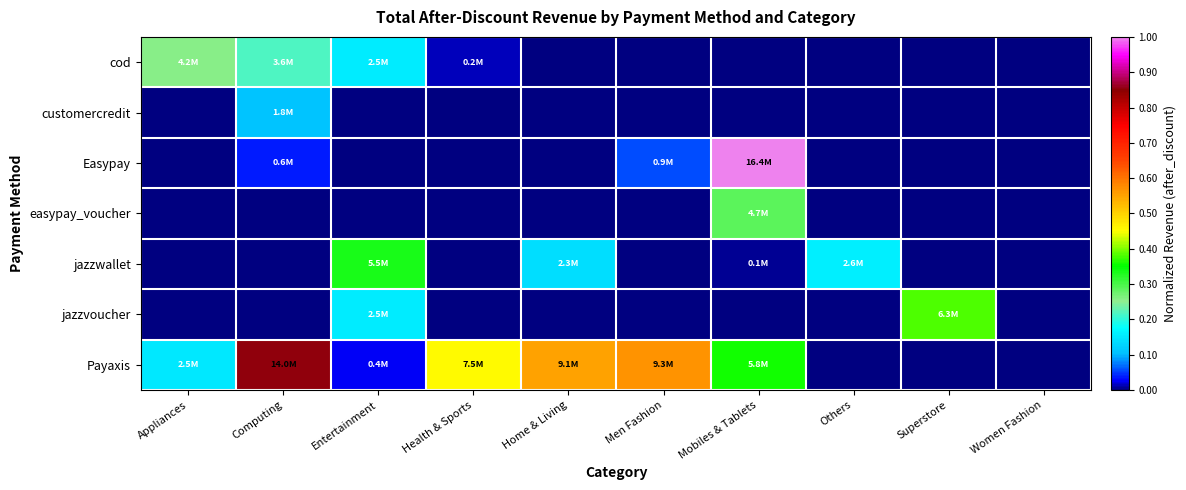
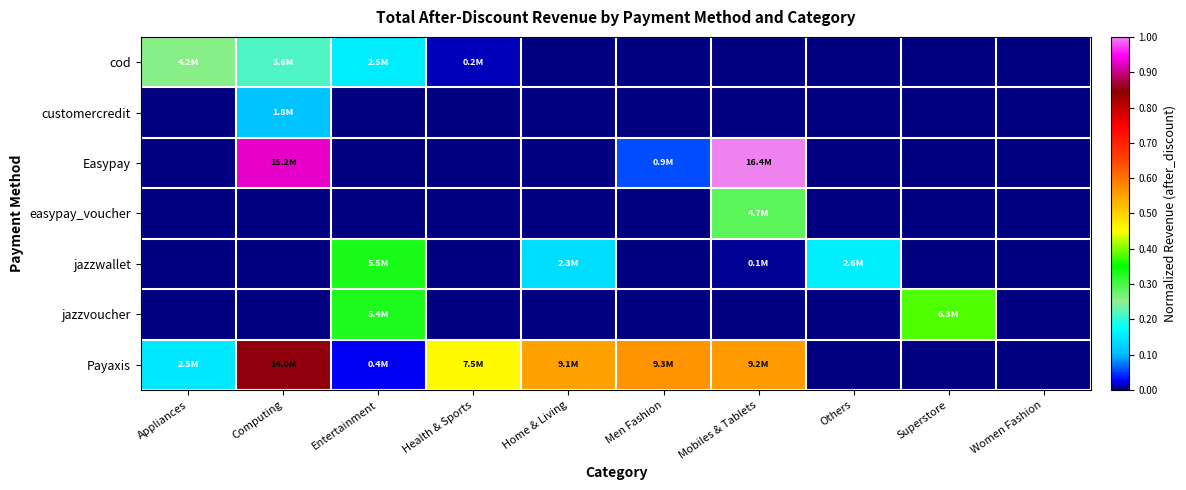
Easypay, Computing: 0.6M -> 15.2M
jazzvoucher, Entertainment: 2.5M -> 5.4M
Payaxis, Mobiles & Tablets: 5.8M -> 9.2M
